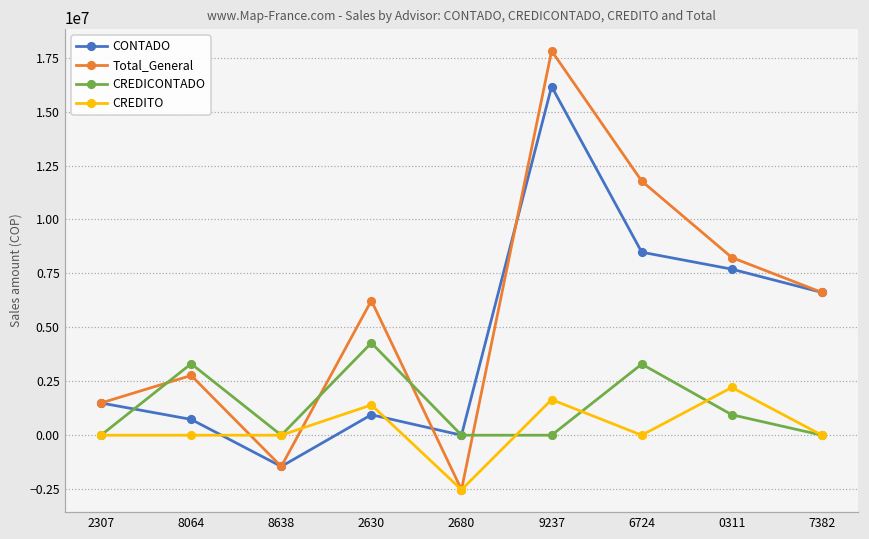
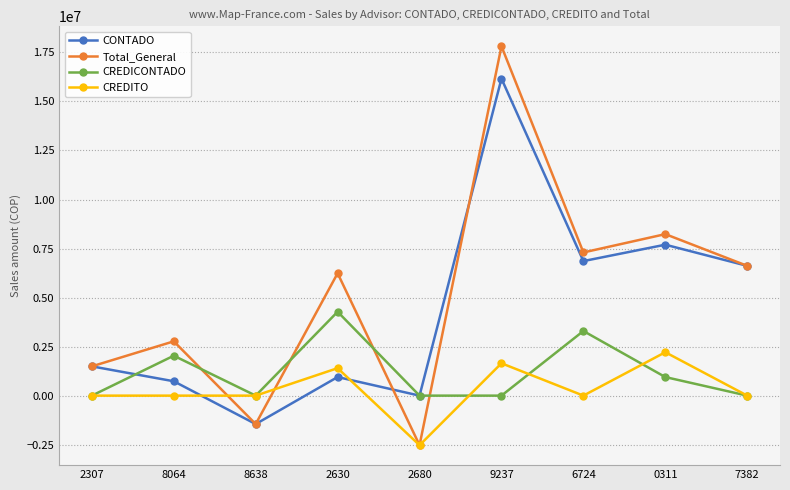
CREDICONTADO, 8064: 3300000 -> 2000000
CONTADO, 6724: 8500000 -> 6900000
Total_General, 6724: 11800000 -> 7300000
